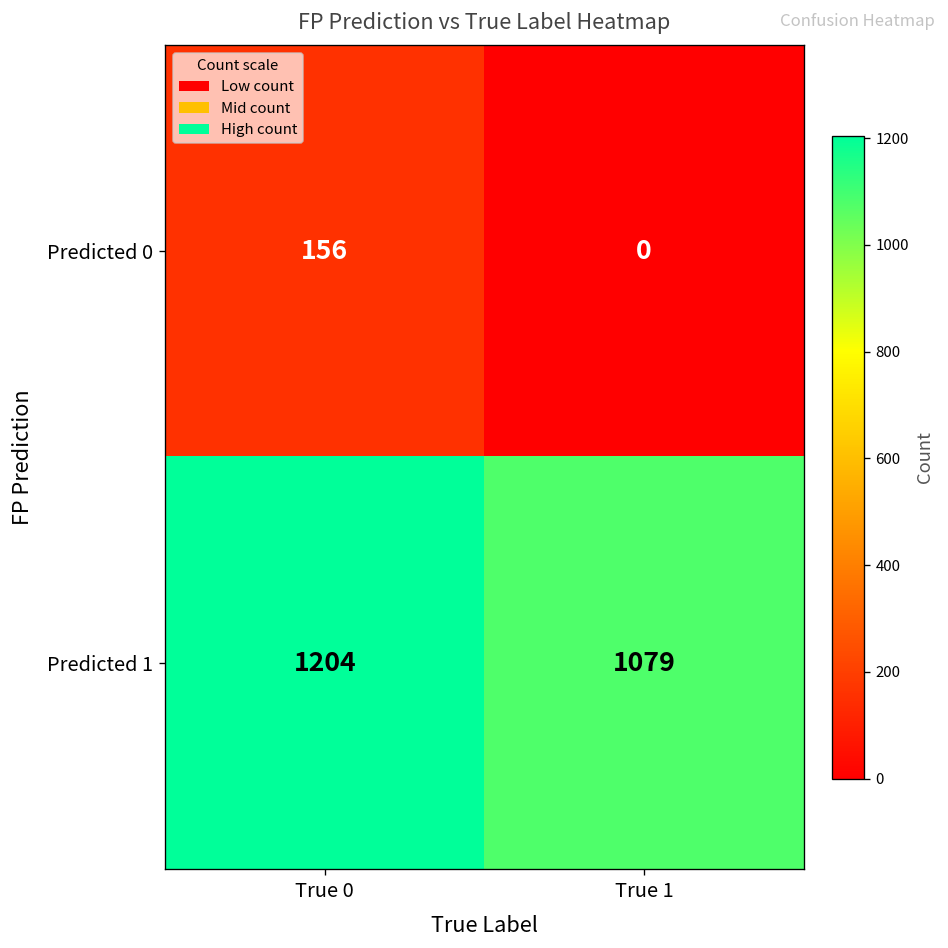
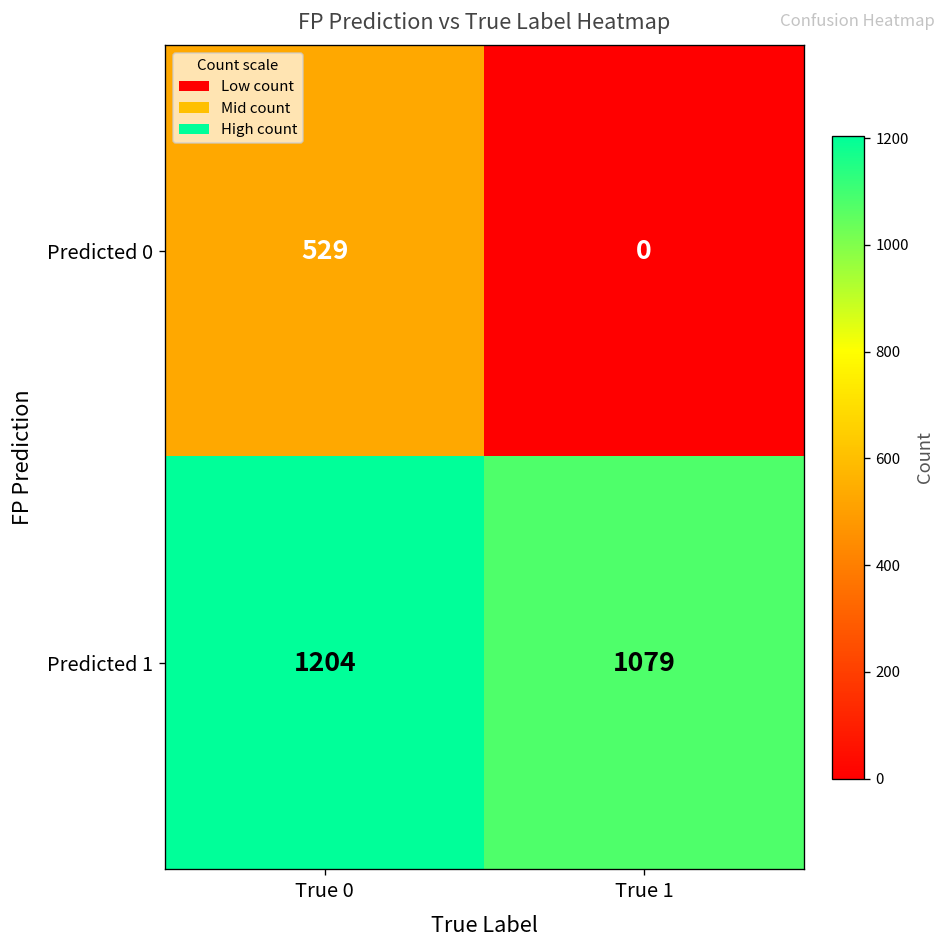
Predicted 0, True 0: 156 -> 529
